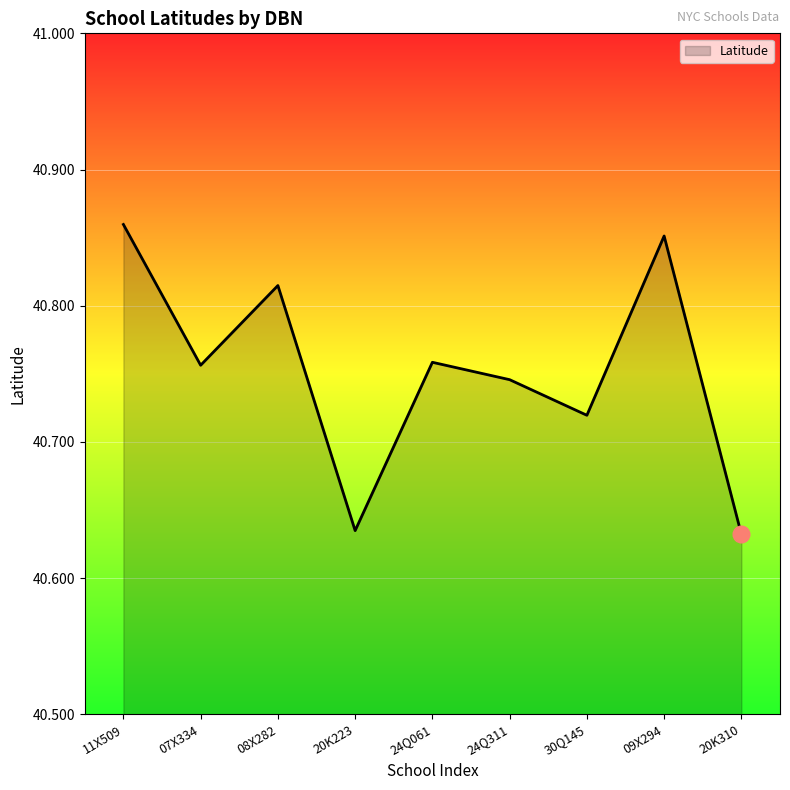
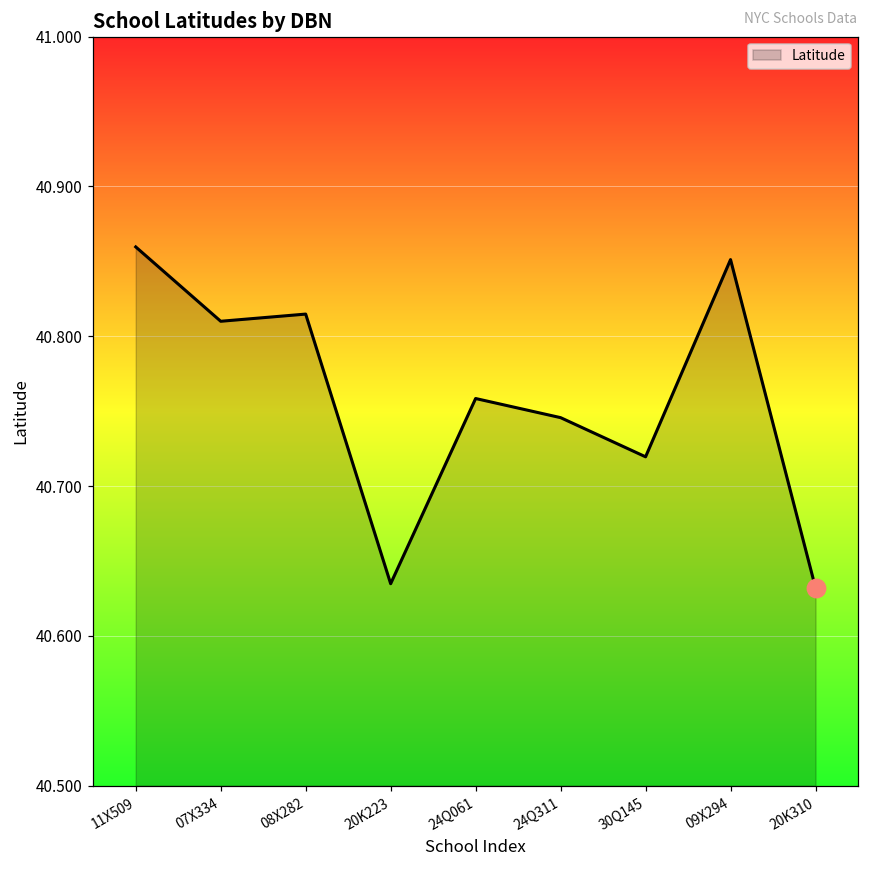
Latitude, 07X334: 40.756 -> 40.810
